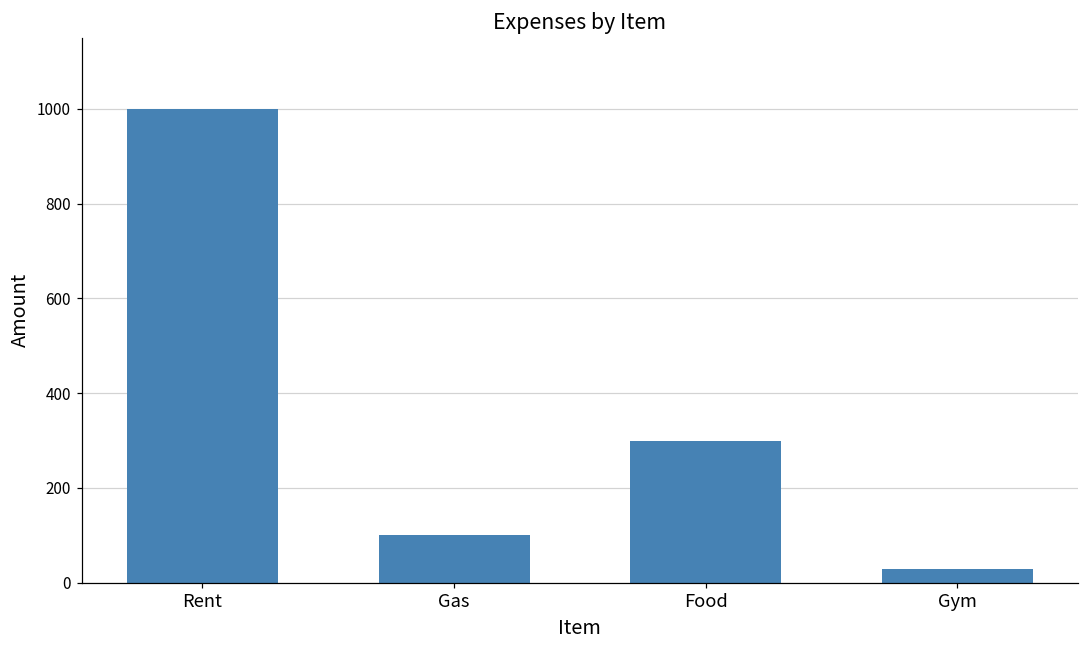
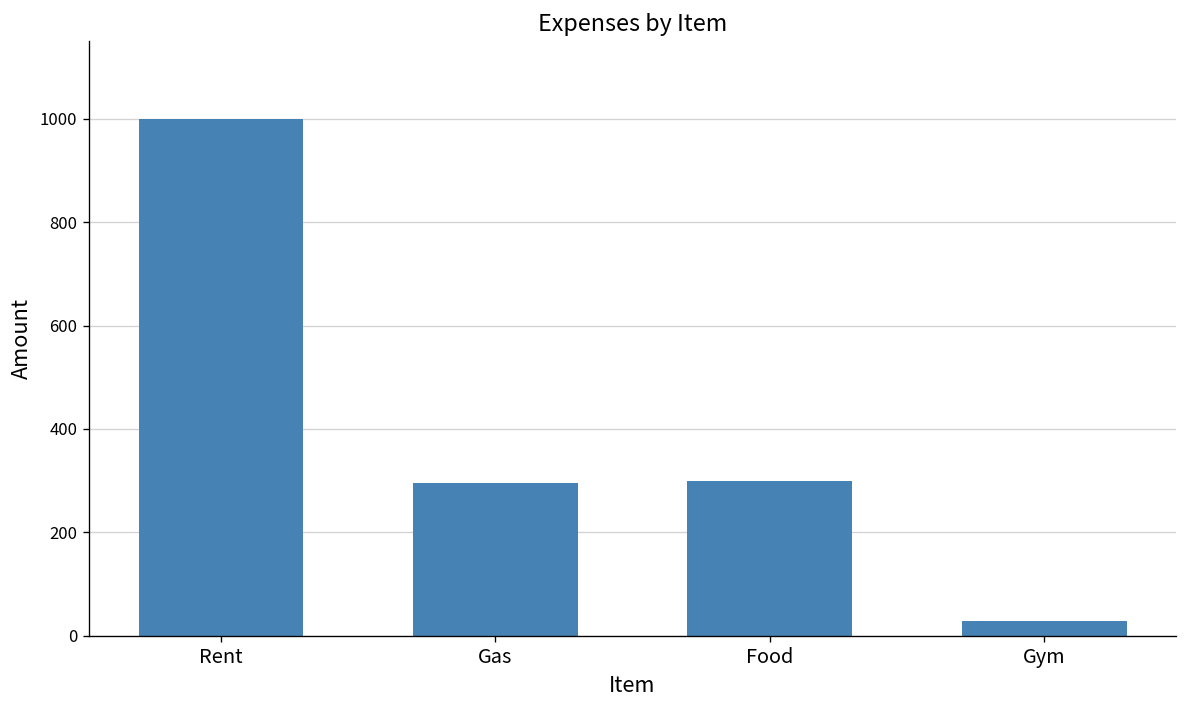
Gas: 100 -> 300
